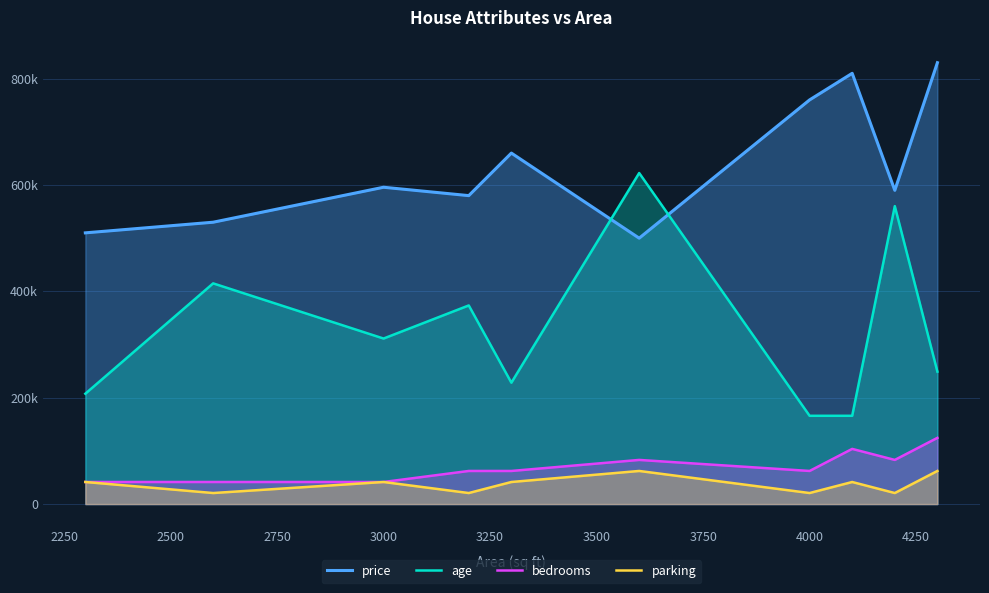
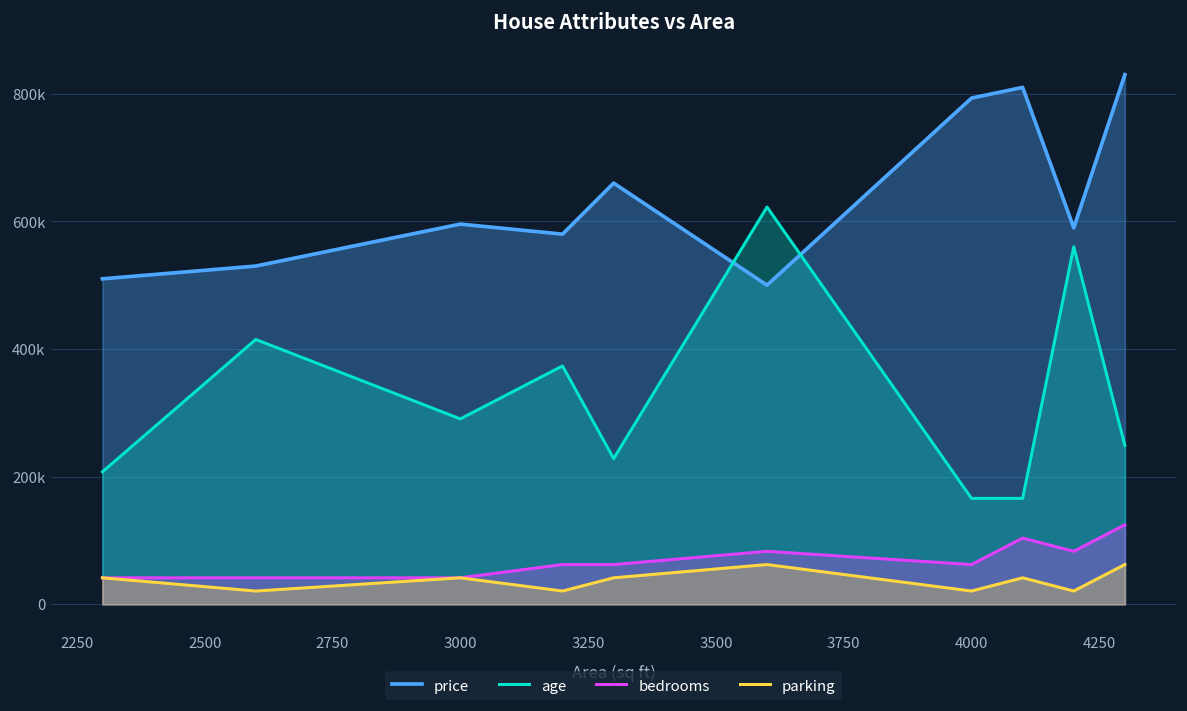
age, 3000: 310000 -> 290000
price, 4000: 760000 -> 790000
